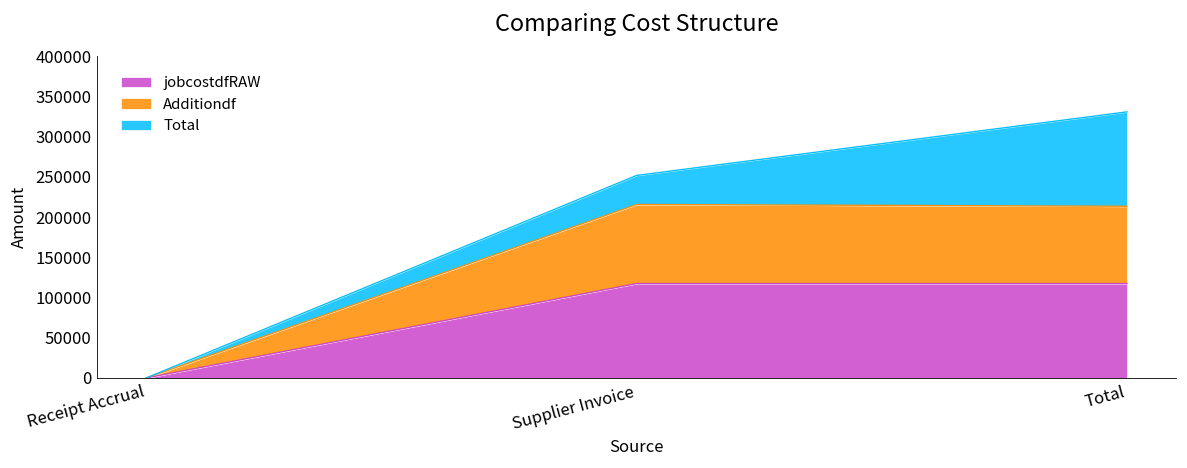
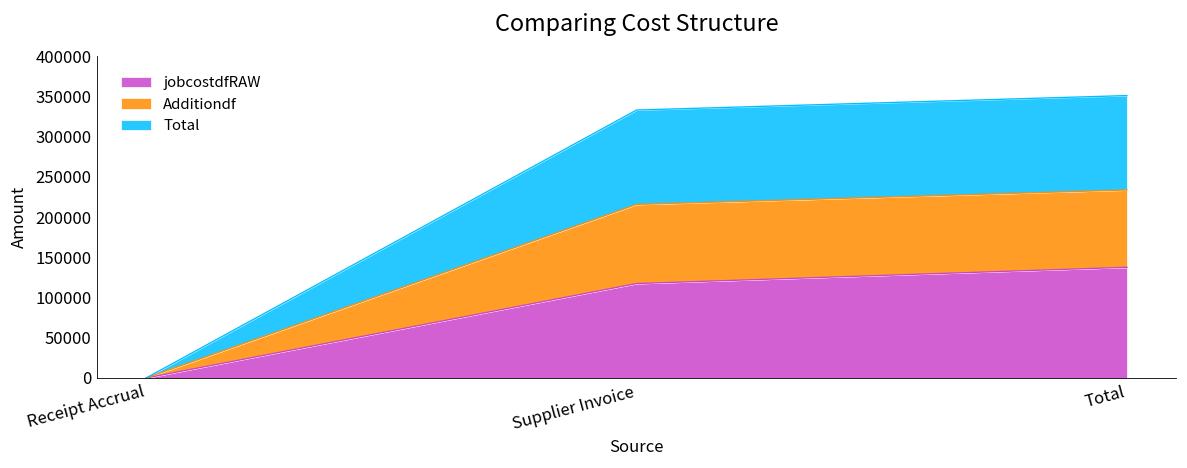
Total, Supplier Invoice: 40000 -> 120000
jobcostdfRAW, Total: 120000 -> 140000
